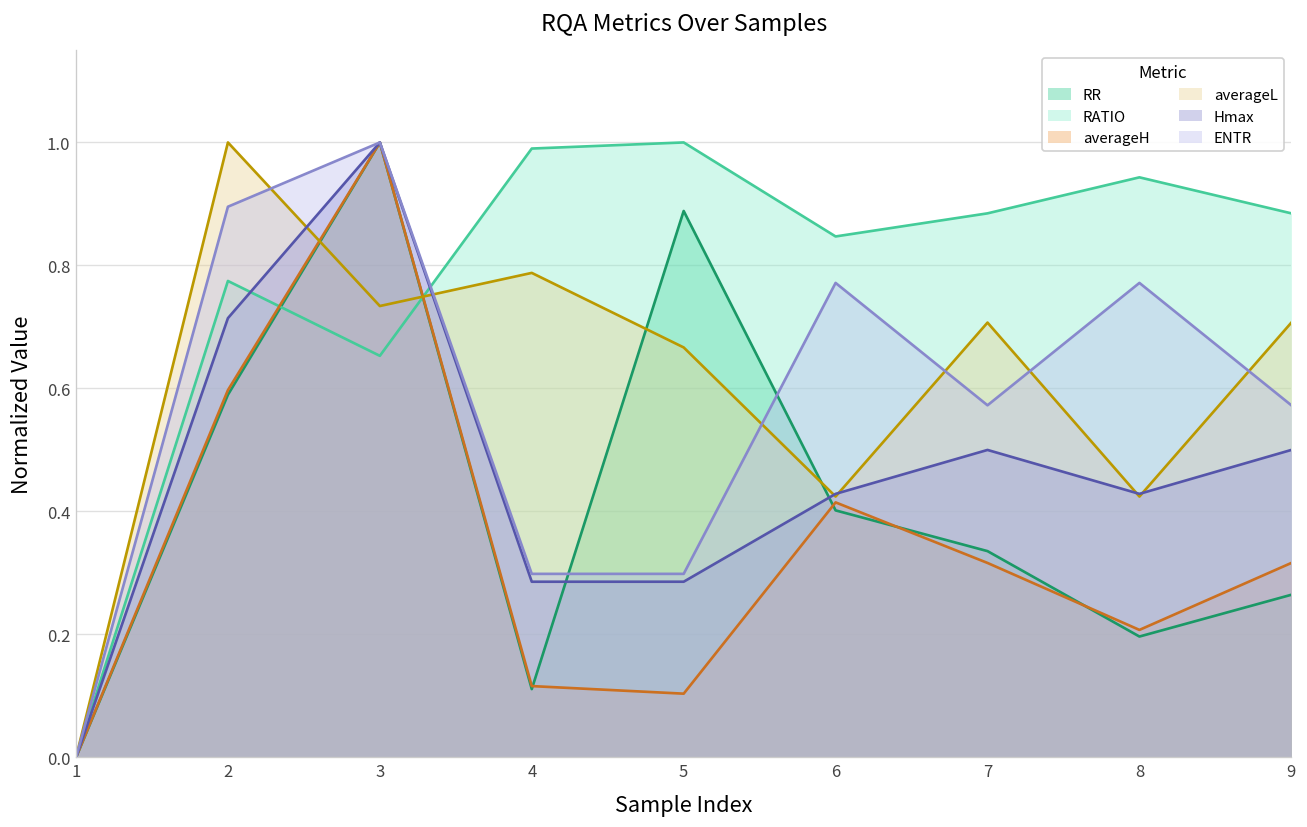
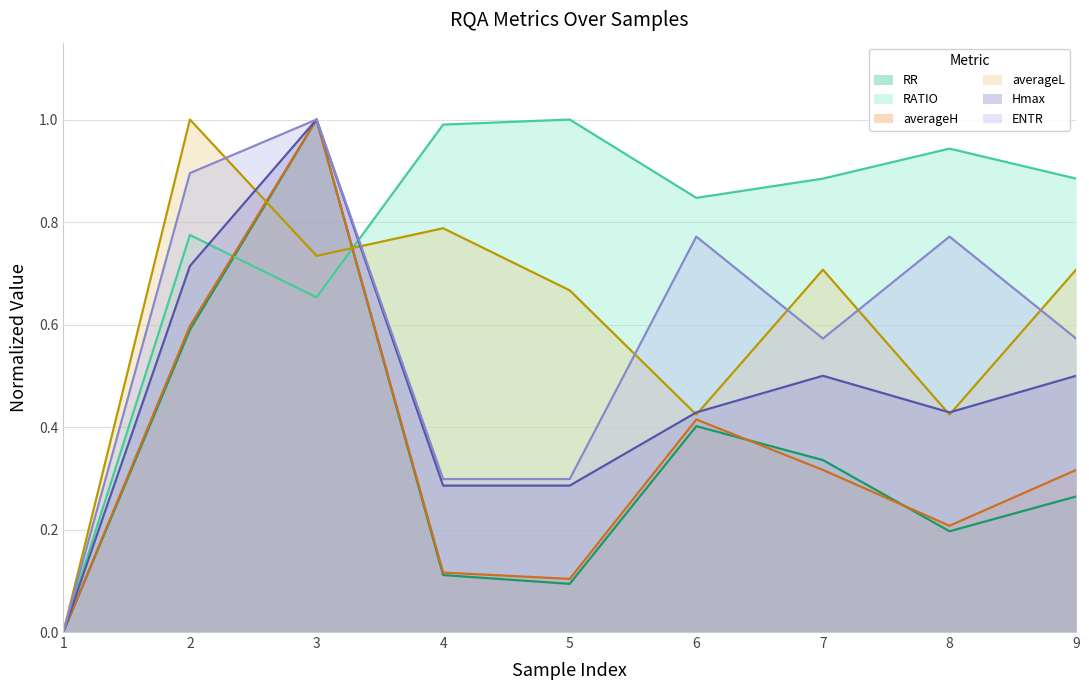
RR, 5: 0.89 -> 0.09
